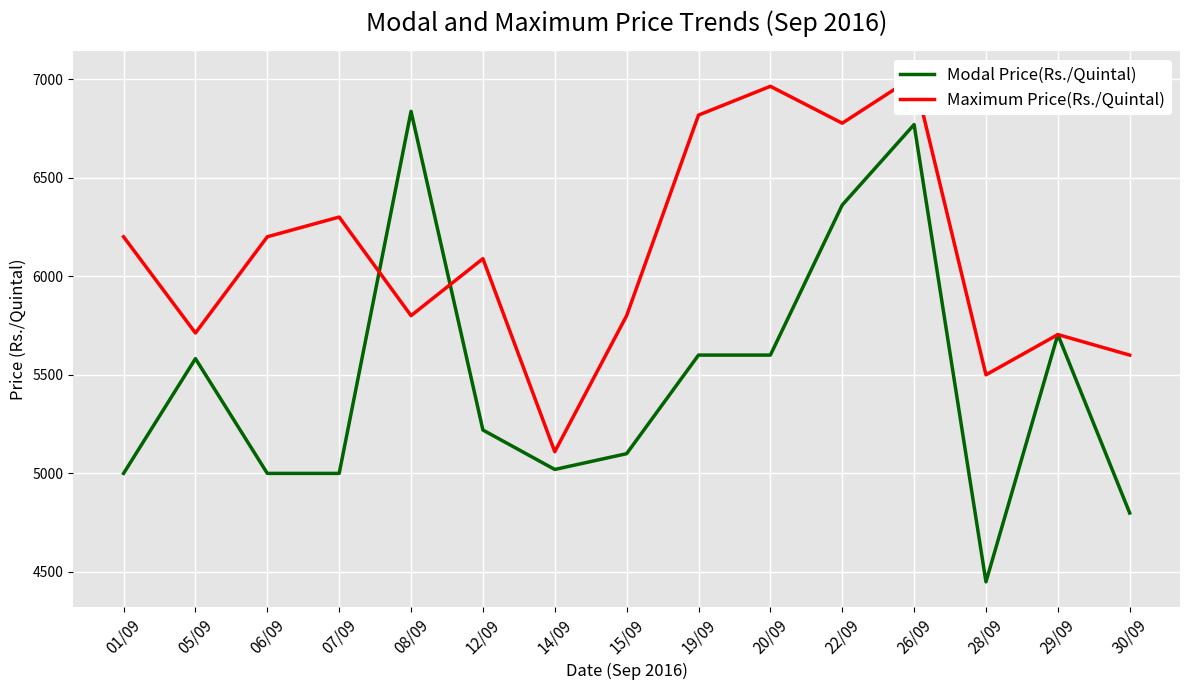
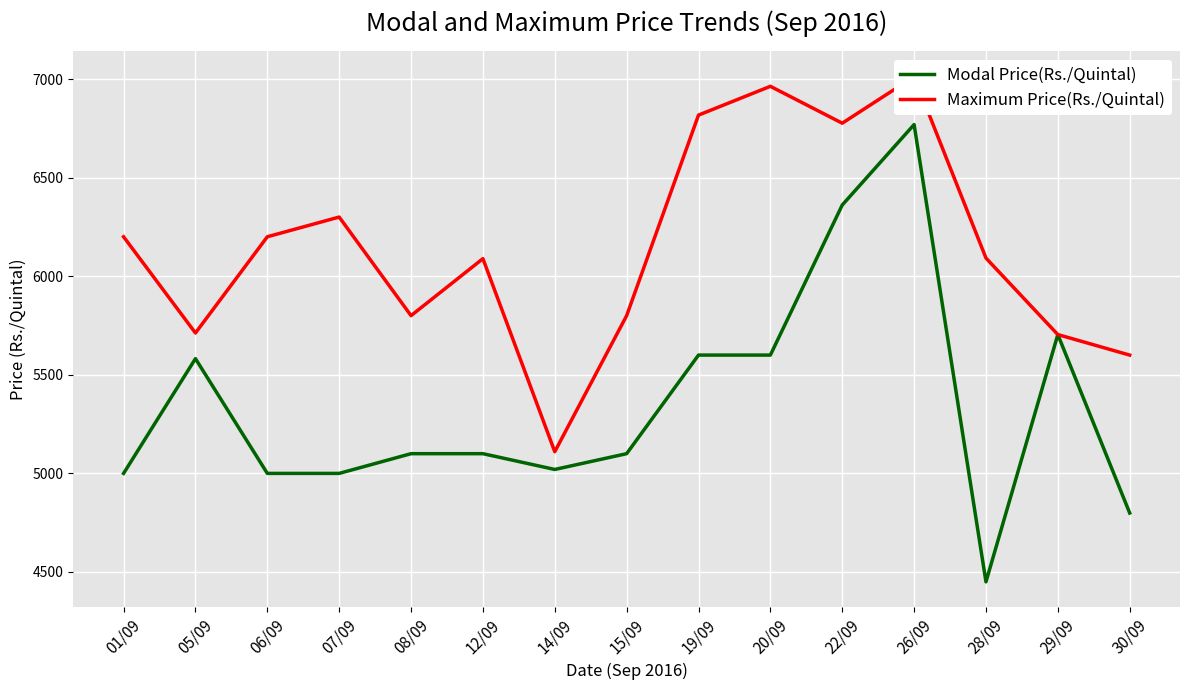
Modal Price(Rs./Quintal), 08/09: 6840 -> 5100
Modal Price(Rs./Quintal), 12/09: 5220 -> 5100
Maximum Price(Rs./Quintal), 28/09: 5500 -> 6090
